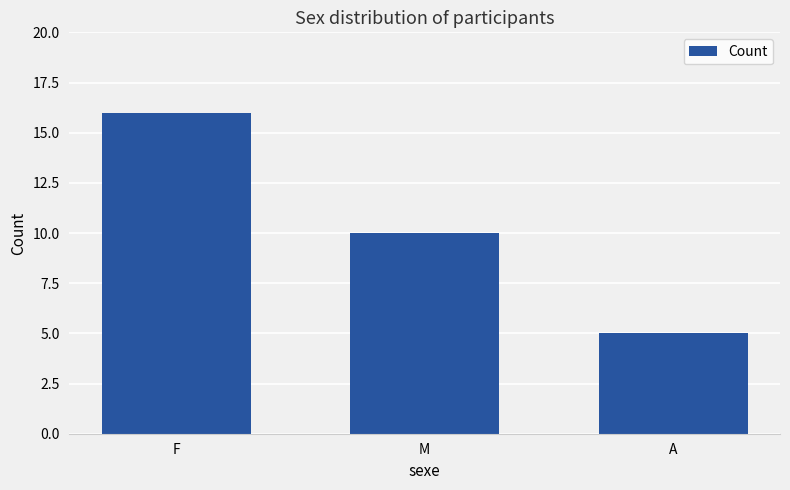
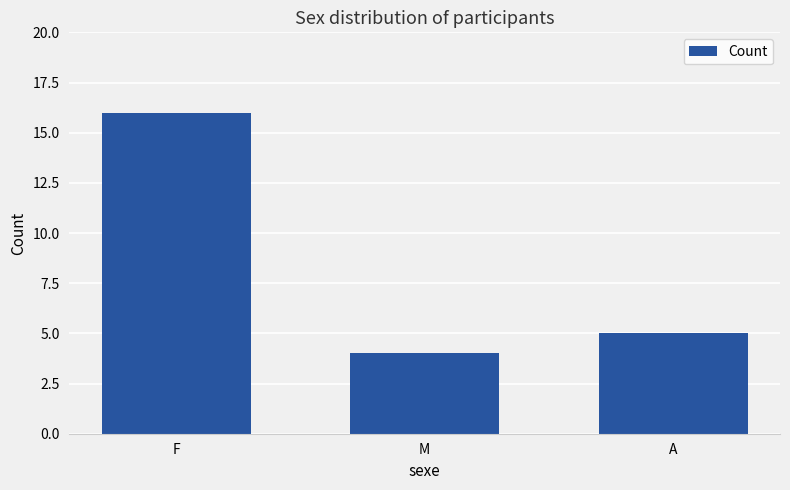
M: 10 -> 4
